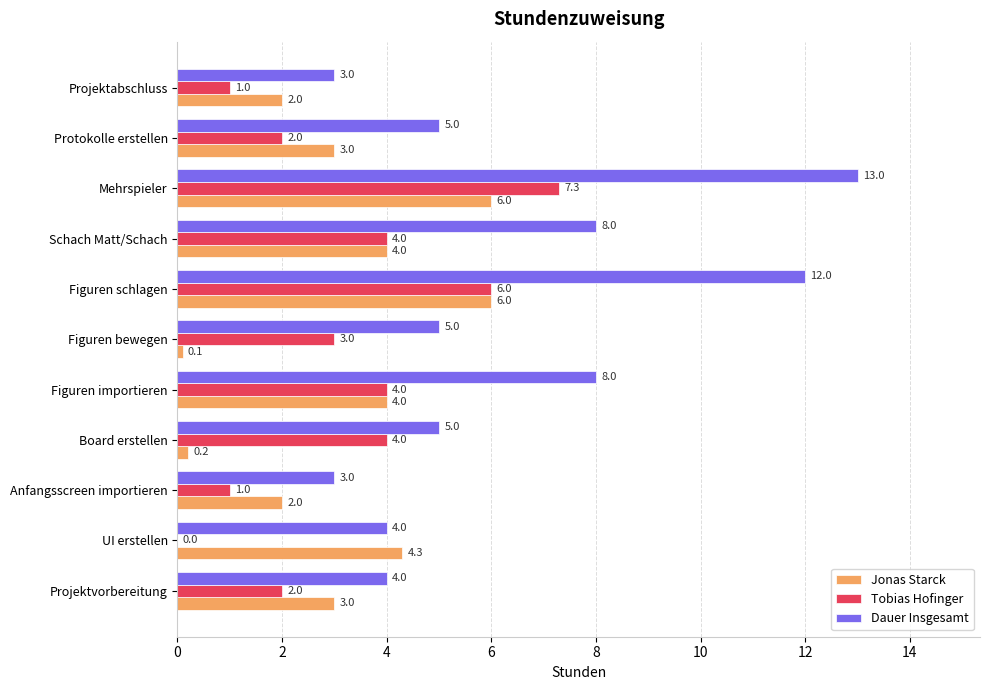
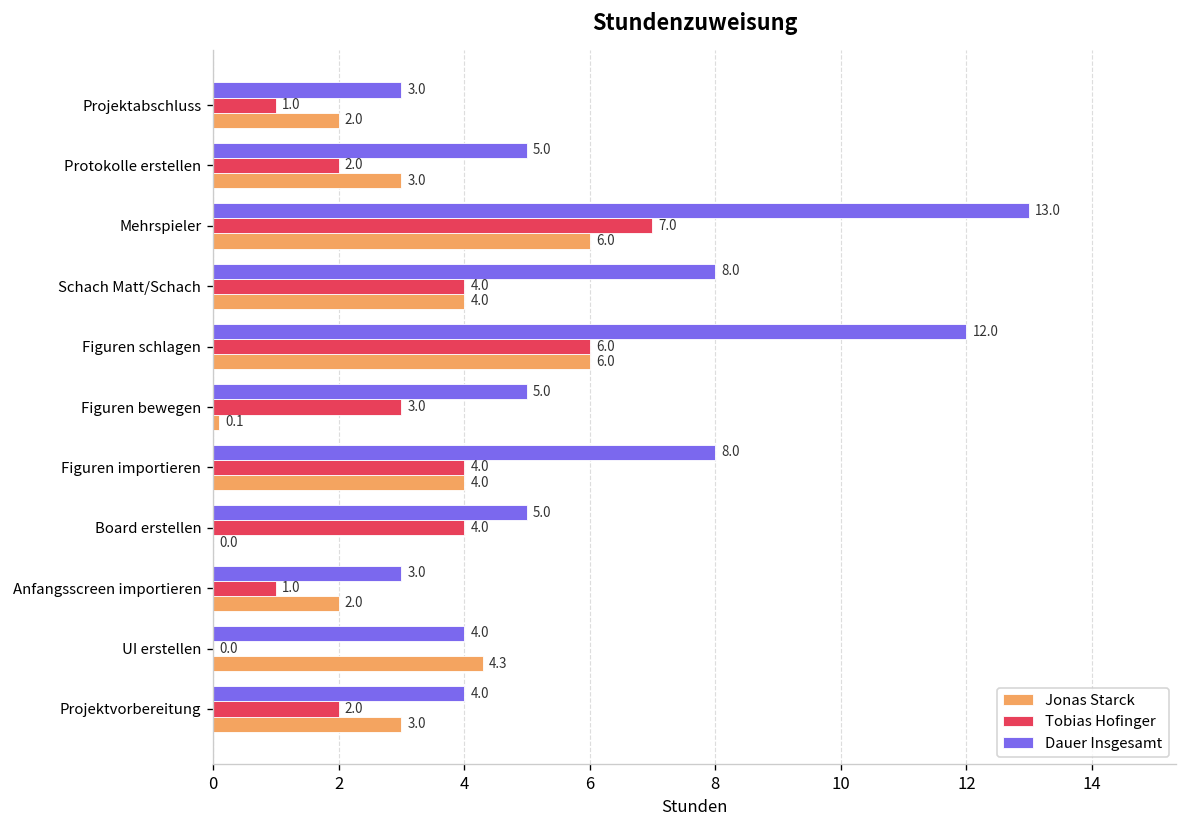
Tobias Hofinger, Mehrspieler: 7.3 -> 7.0
Jonas Starck, Board erstellen: 0.2 -> 0.0
